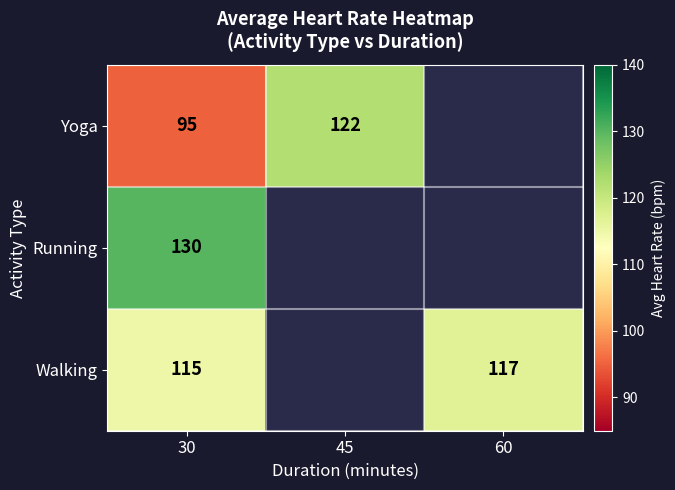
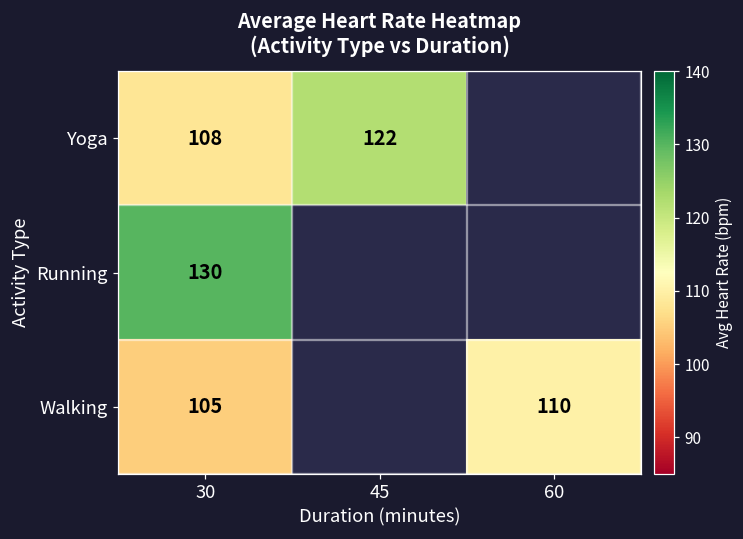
Yoga, 30: 95 -> 108
Walking, 30: 115 -> 105
Walking, 60: 117 -> 110
